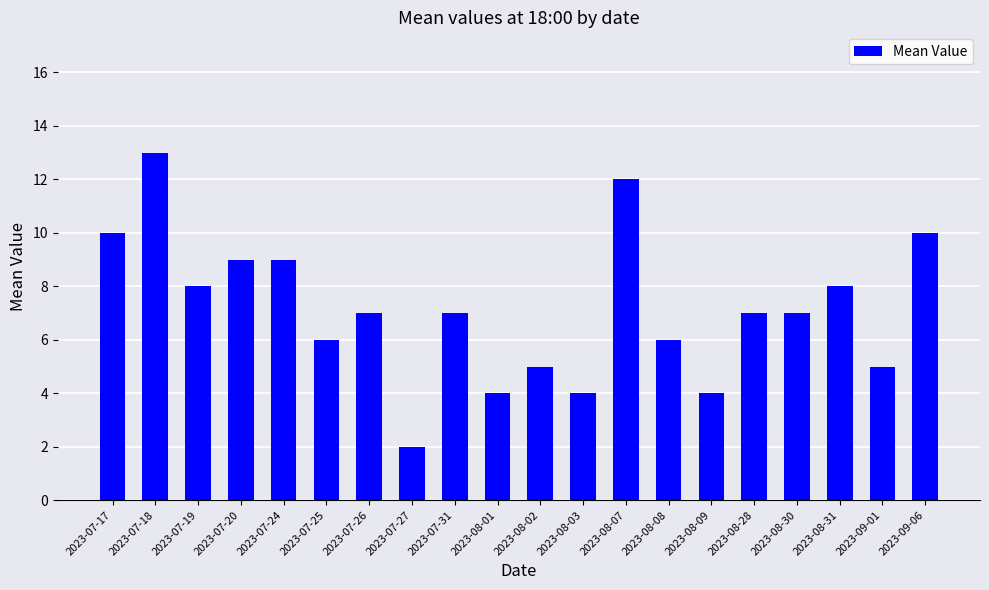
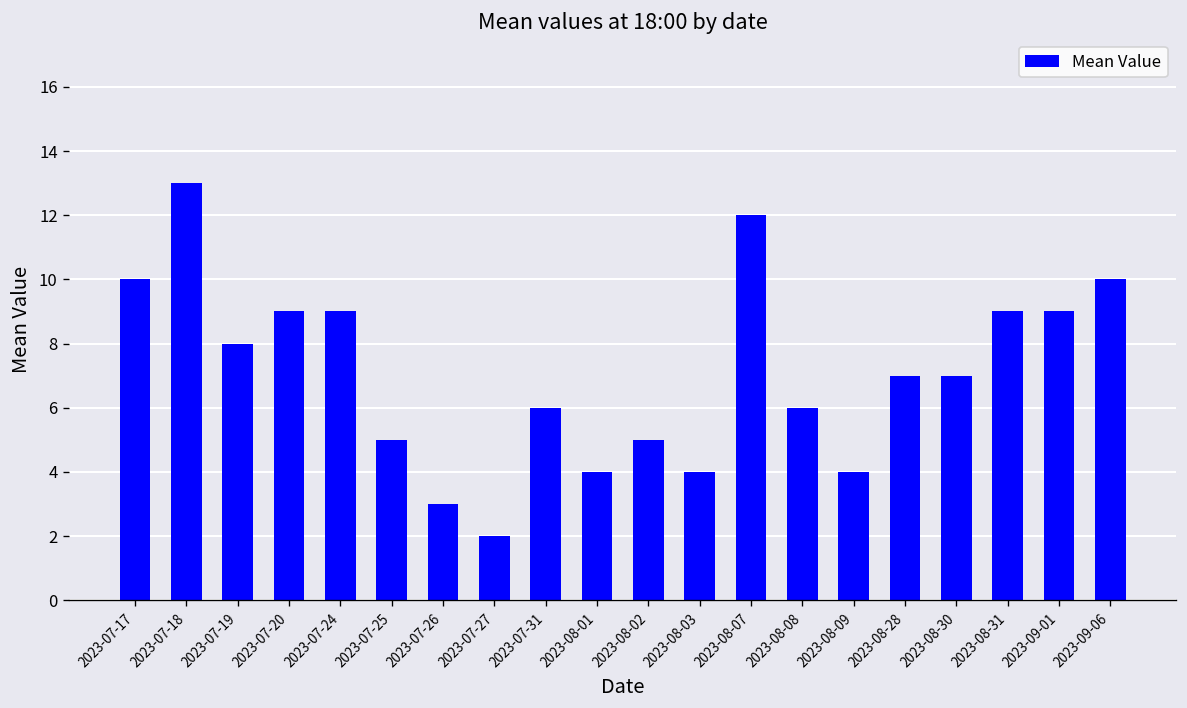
2023-07-25: 6 -> 5
2023-07-26: 7 -> 3
2023-07-31: 7 -> 6
2023-08-31: 8 -> 9
2023-09-01: 5 -> 9
